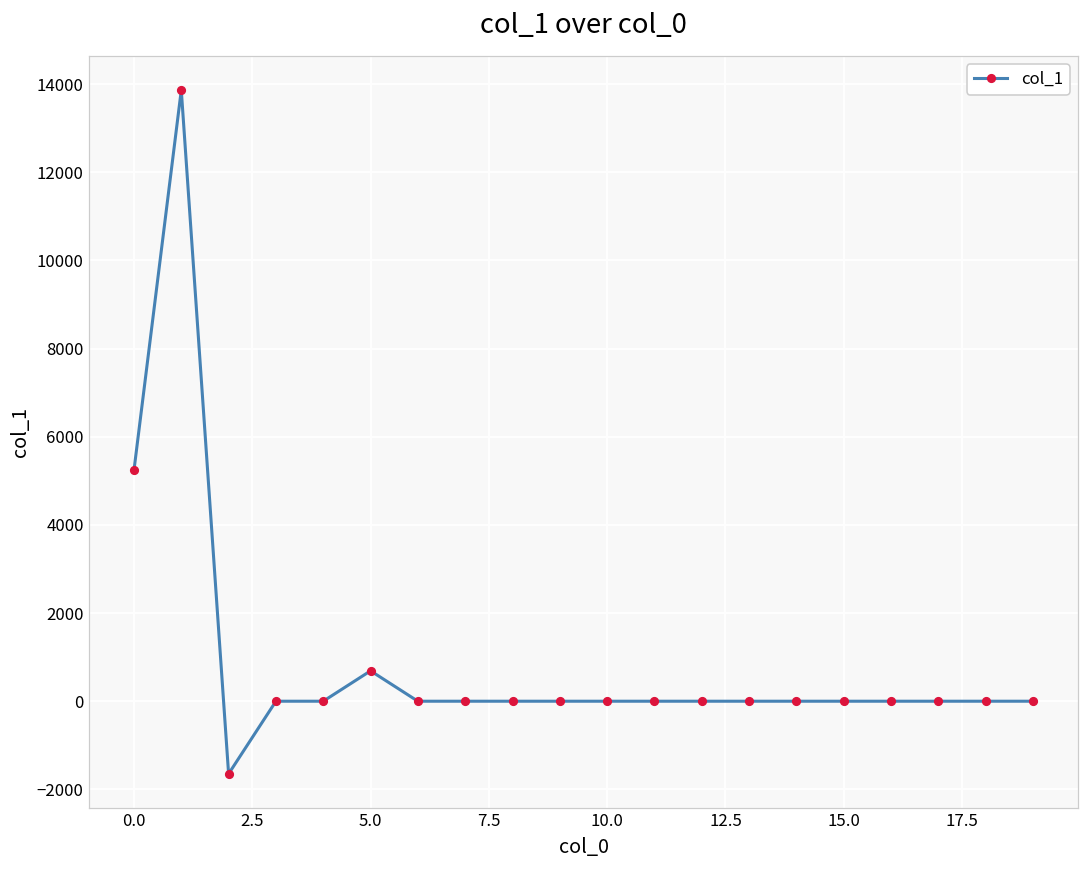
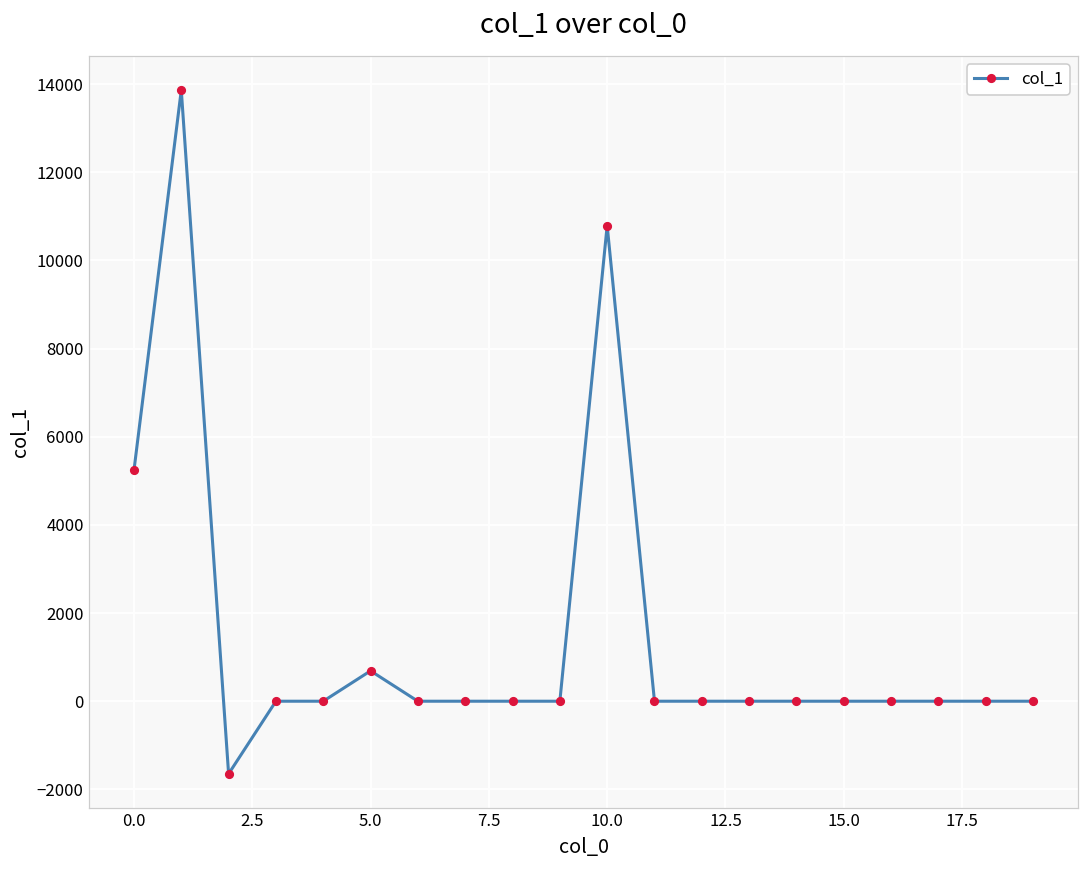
10.0: 0 -> 10800
